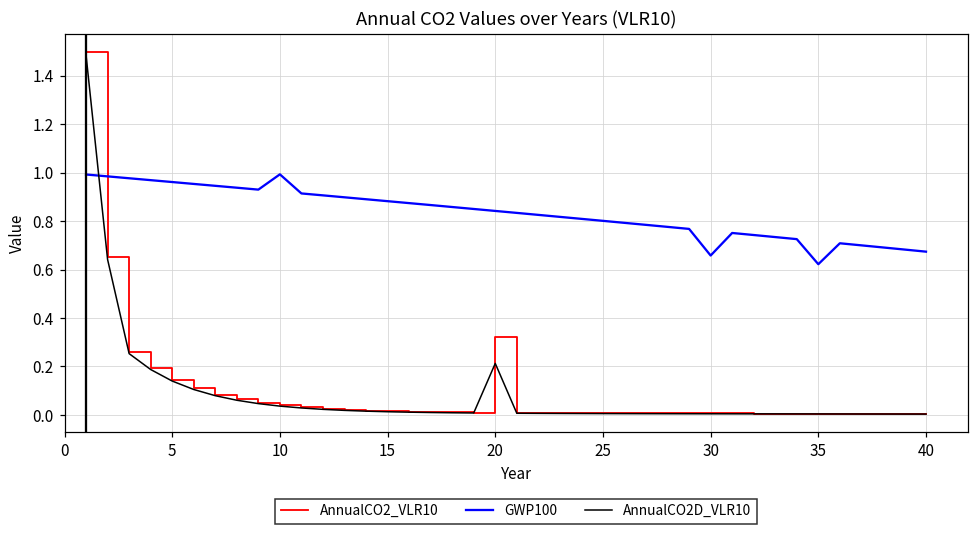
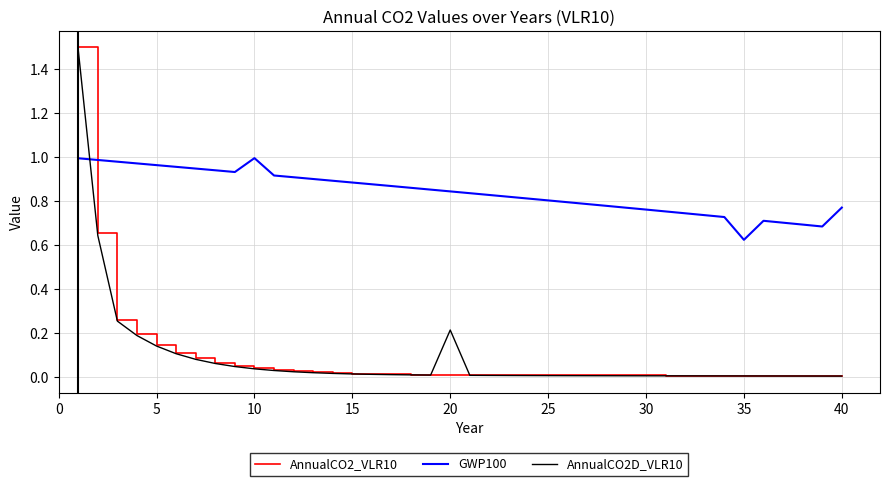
AnnualCO2_VLR10, 20: 0.32 -> 0.01
GWP100, 30: 0.66 -> 0.76
GWP100, 40: 0.67 -> 0.77
